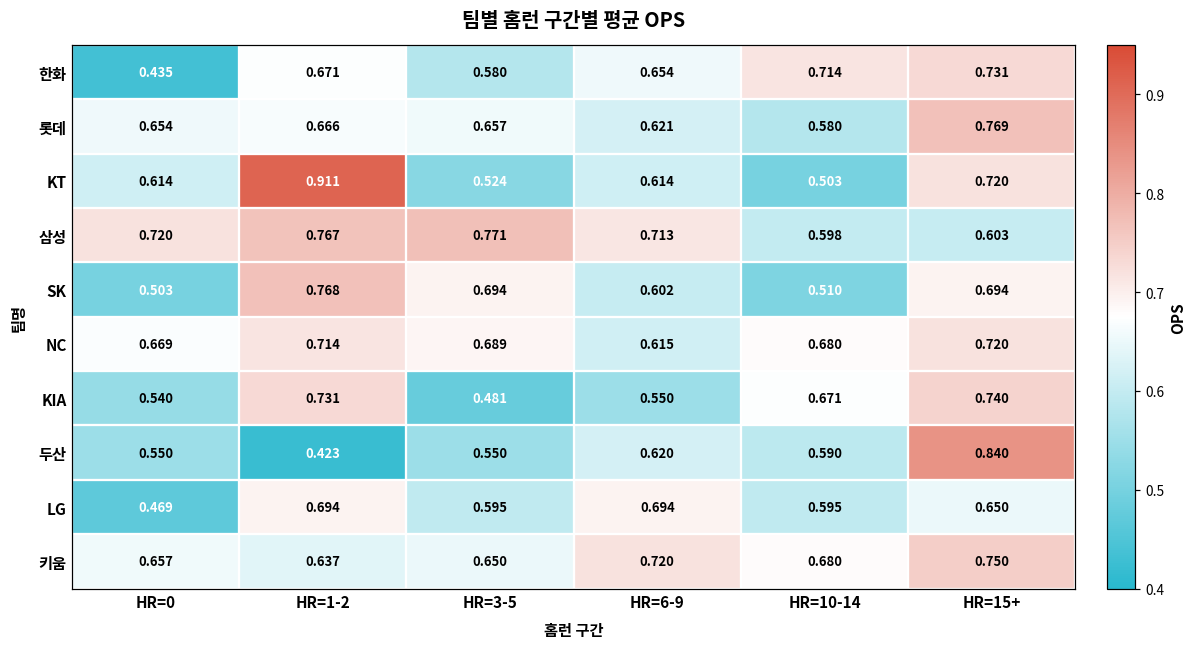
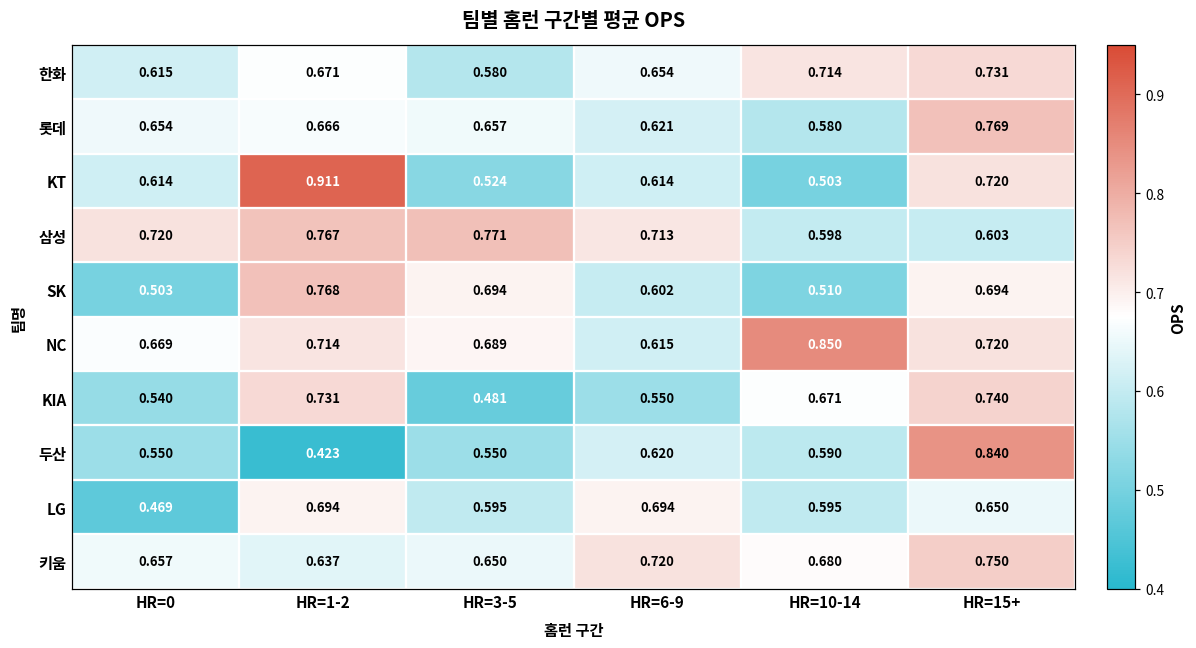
한화, HR=0: 0.435 -> 0.615
NC, HR=10-14: 0.680 -> 0.850
